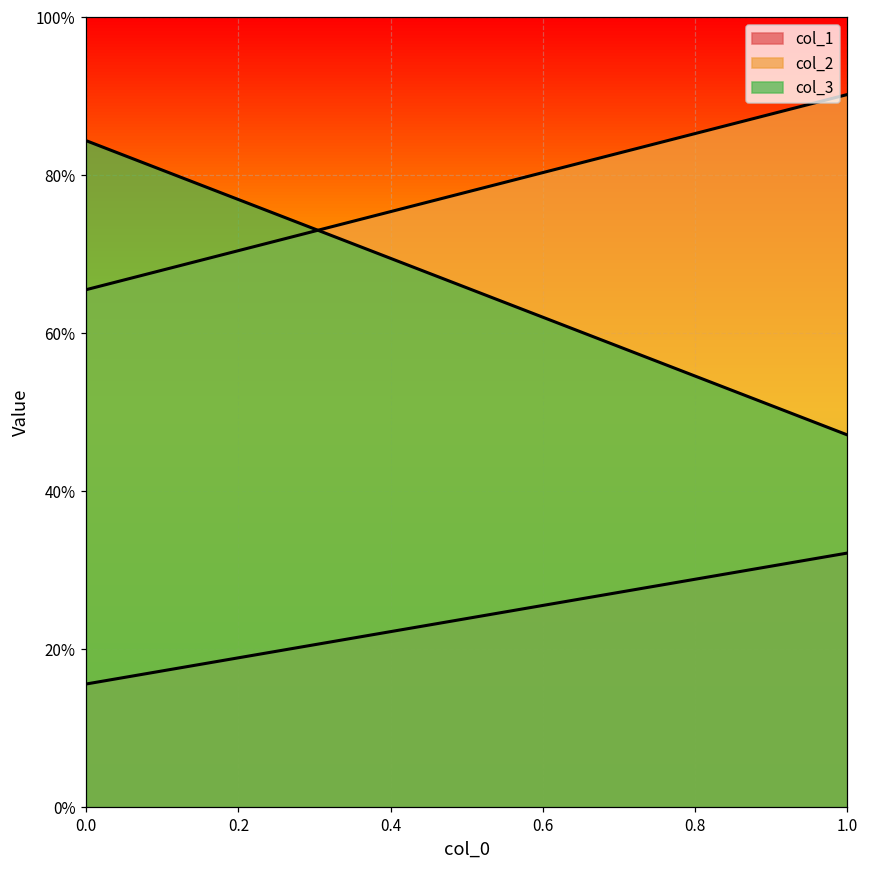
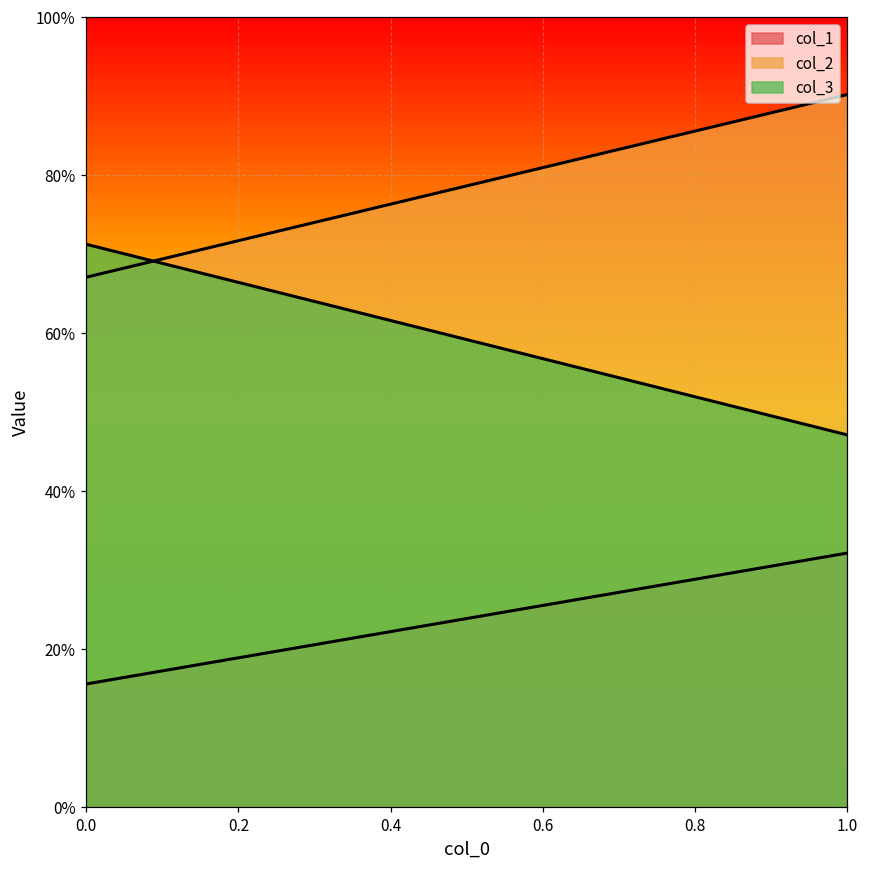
col_2, 0.0: 65% -> 67%
col_3, 0.0: 84% -> 71%
